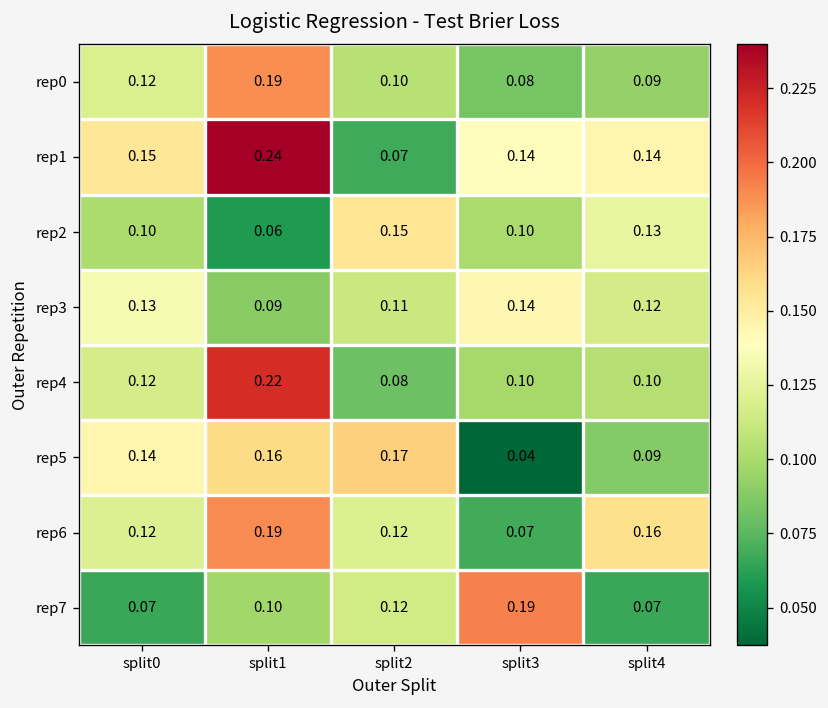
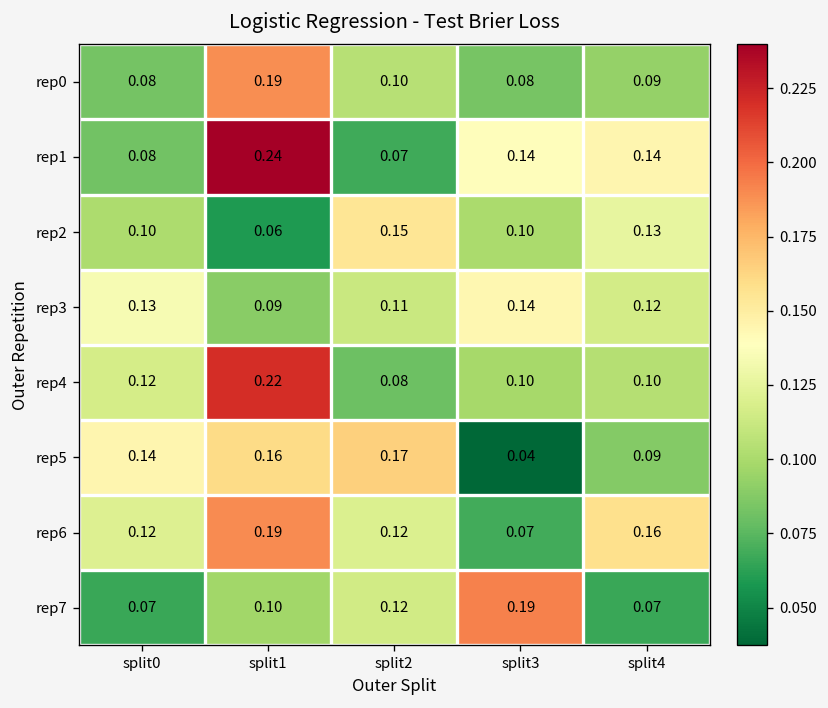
rep0, split0: 0.12 -> 0.08
rep1, split0: 0.15 -> 0.08
